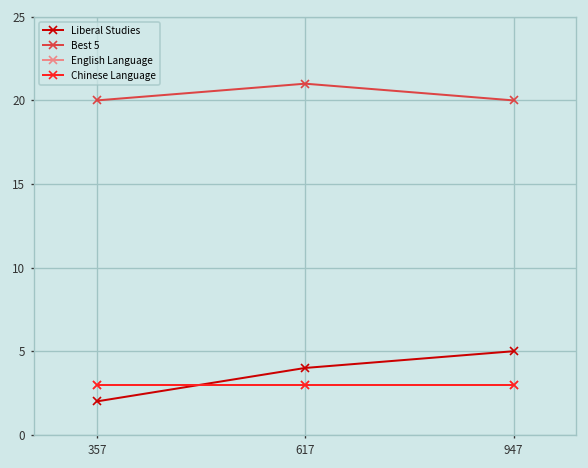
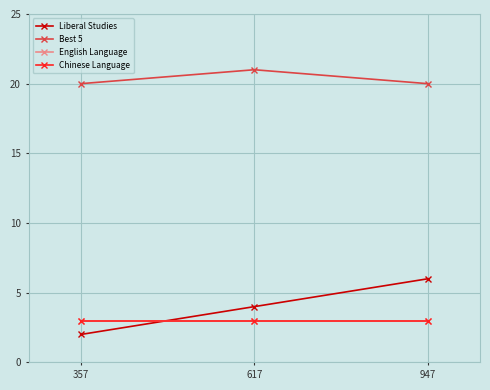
Liberal Studies, 947: 5 -> 6
